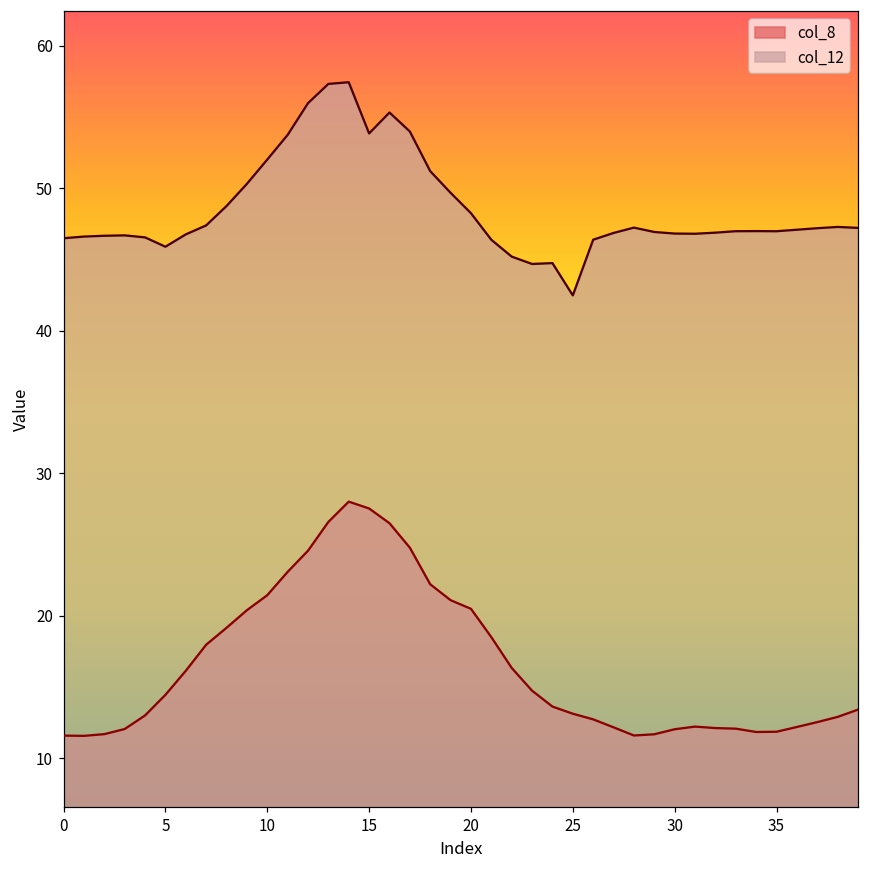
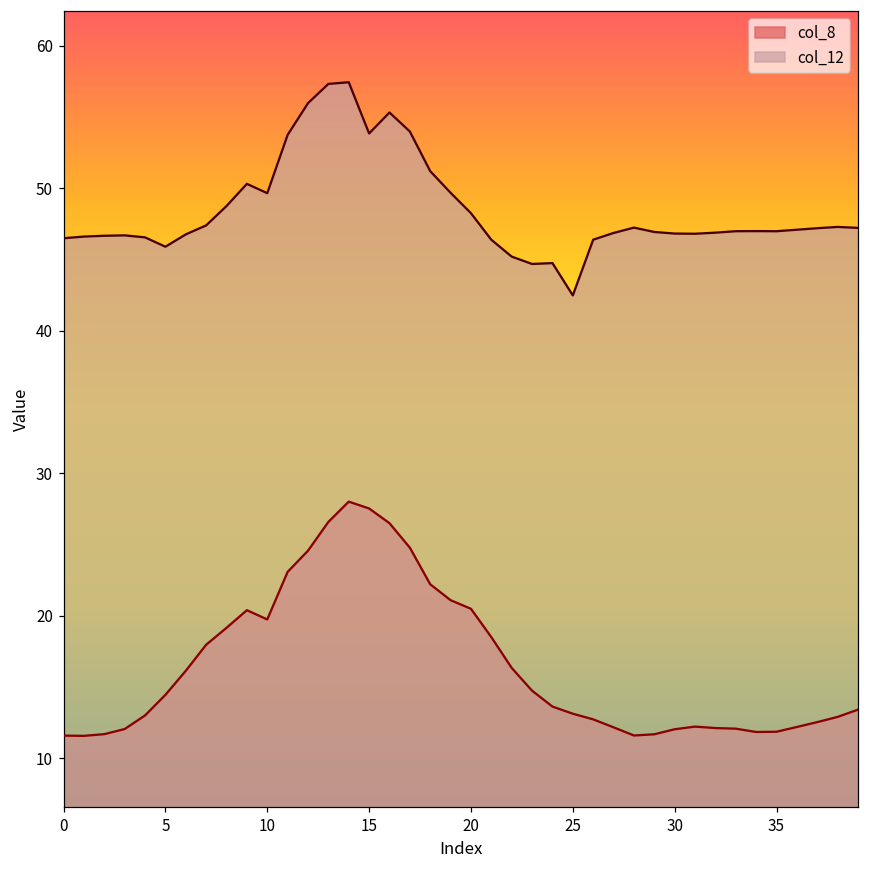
col_8, 10: 21.4 -> 19.7
col_12, 10: 52.0 -> 49.7
